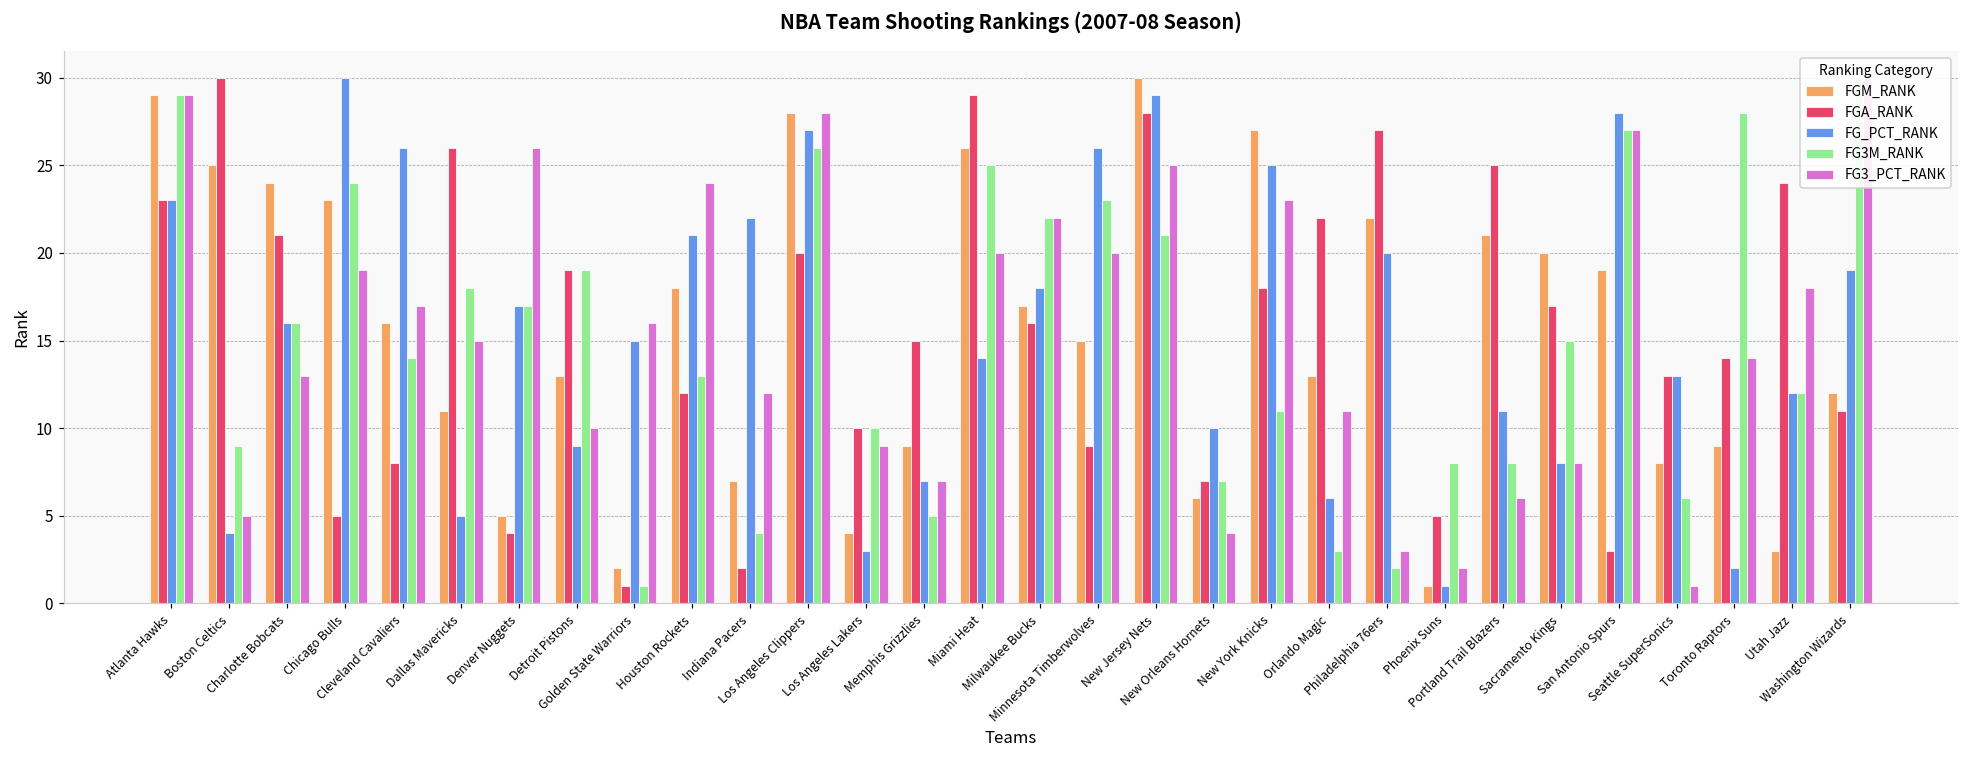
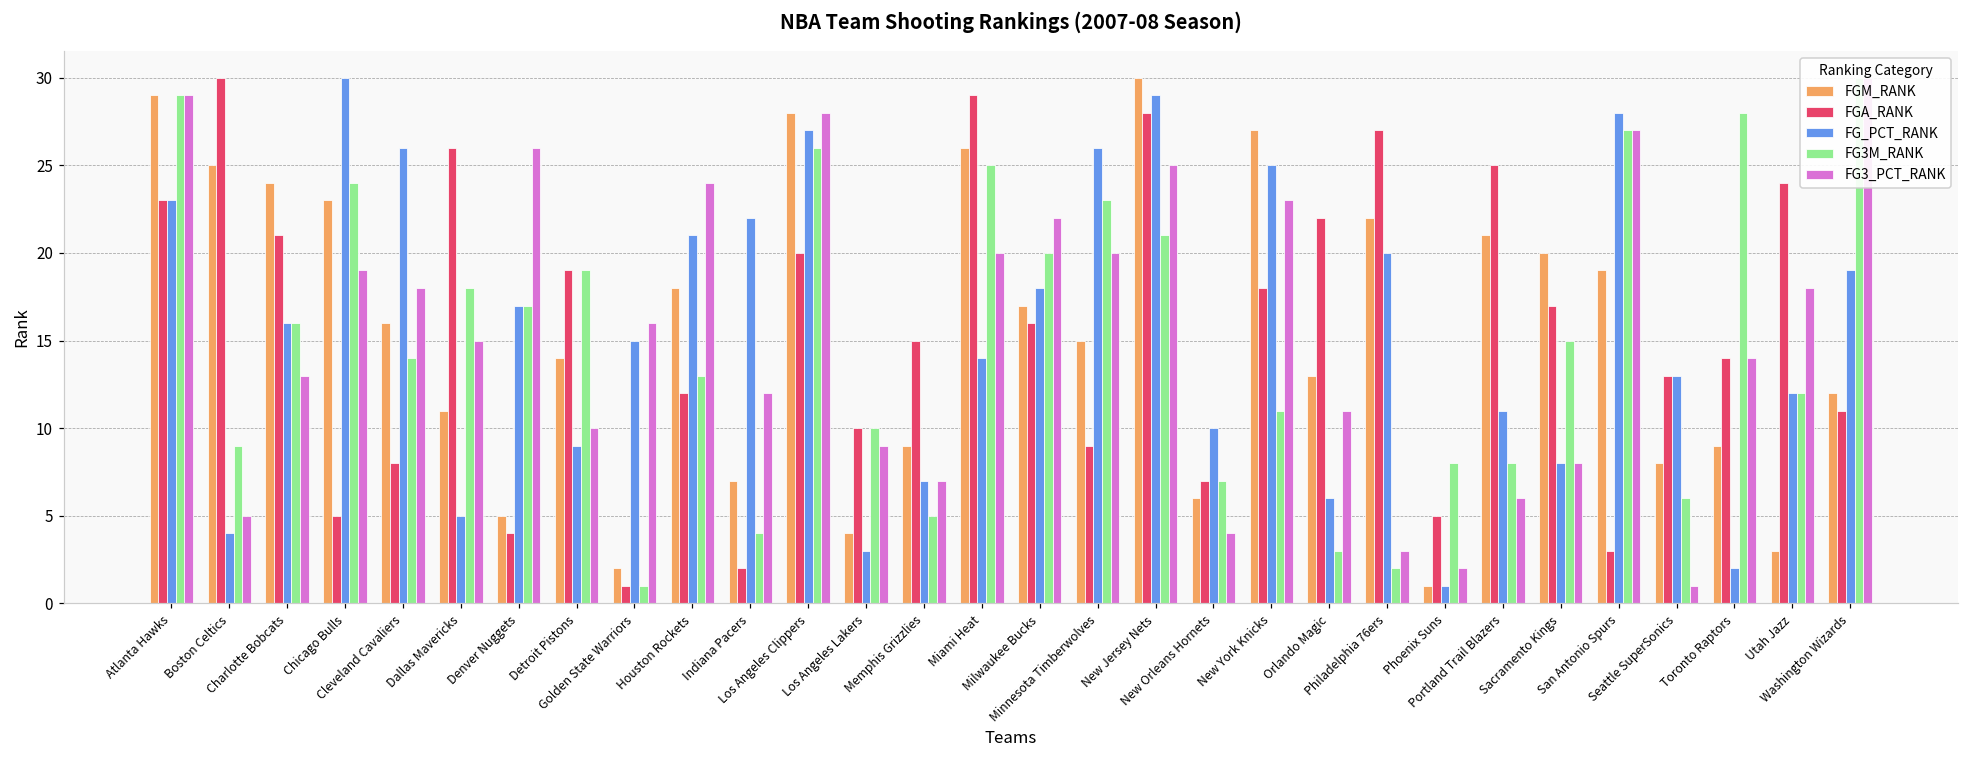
FG3_PCT_RANK, Cleveland Cavaliers: 17 -> 18
FGM_RANK, Detroit Pistons: 13 -> 14
FG3M_RANK, Milwaukee Bucks: 22 -> 20
